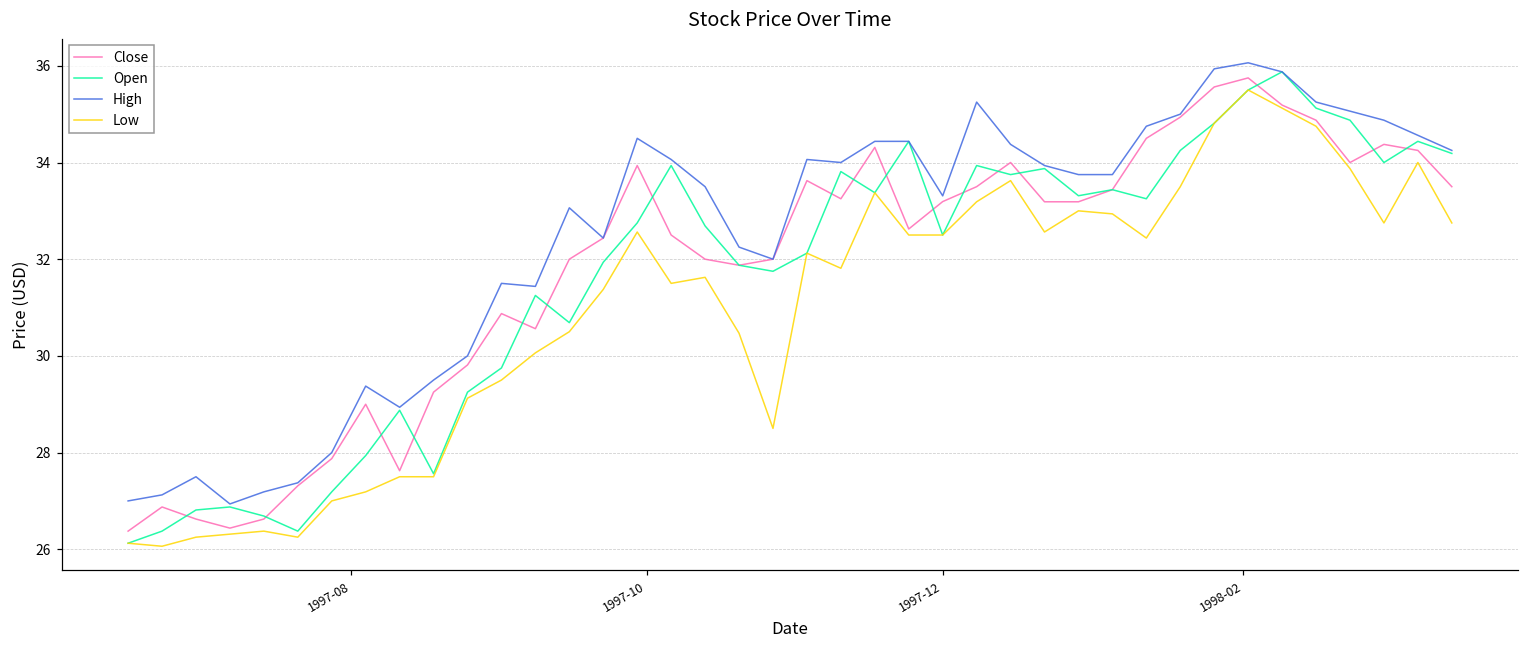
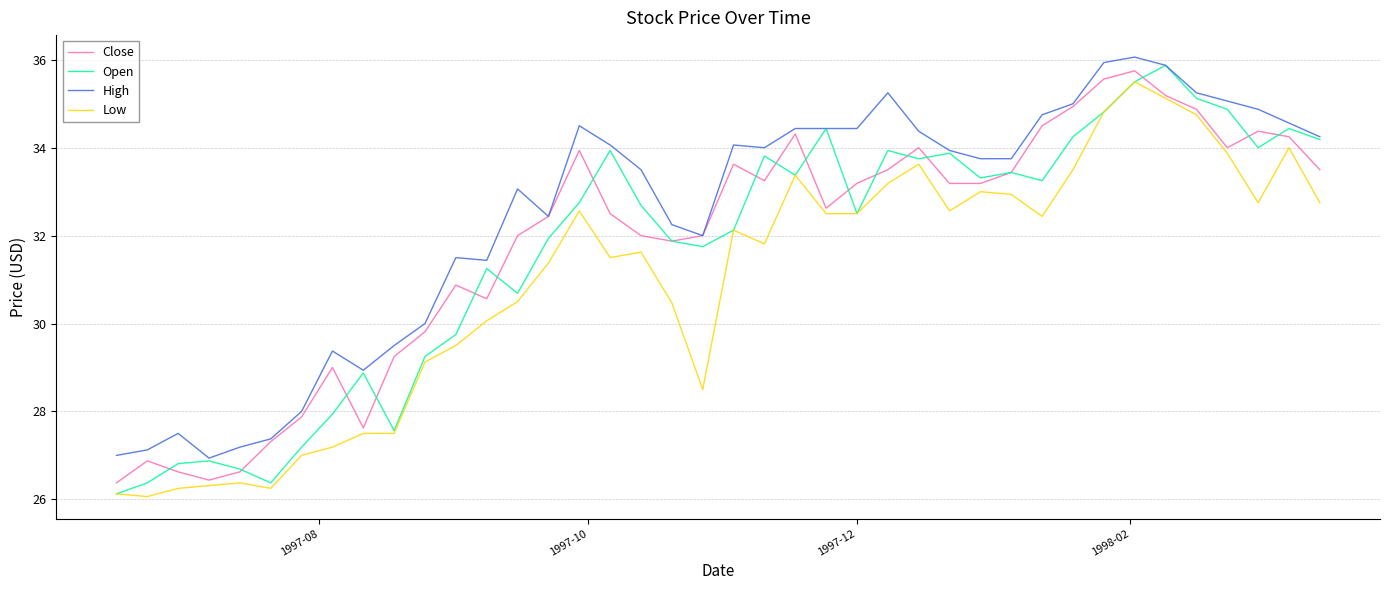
High, 1997-12: 33.3 -> 34.4
